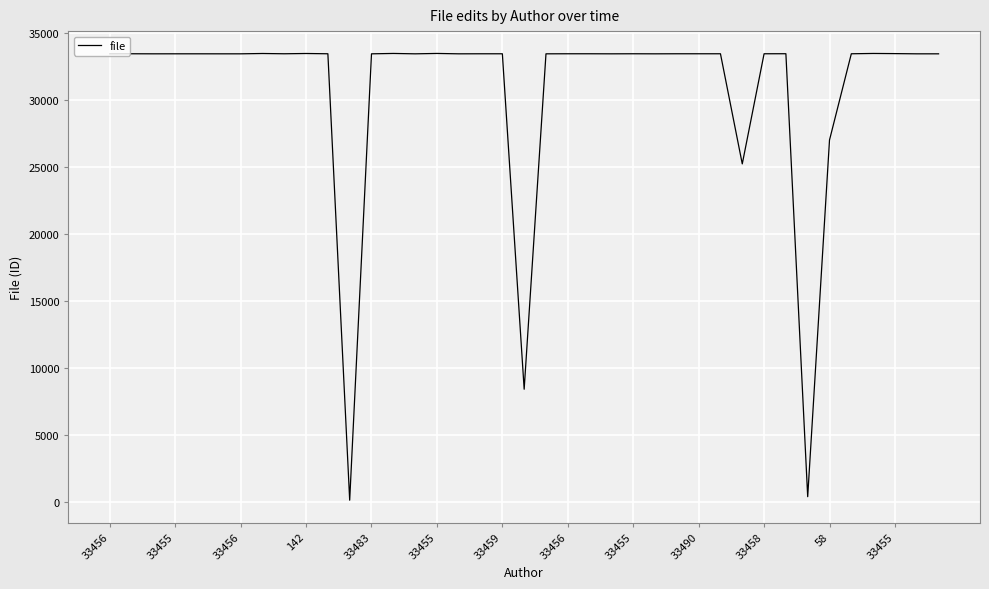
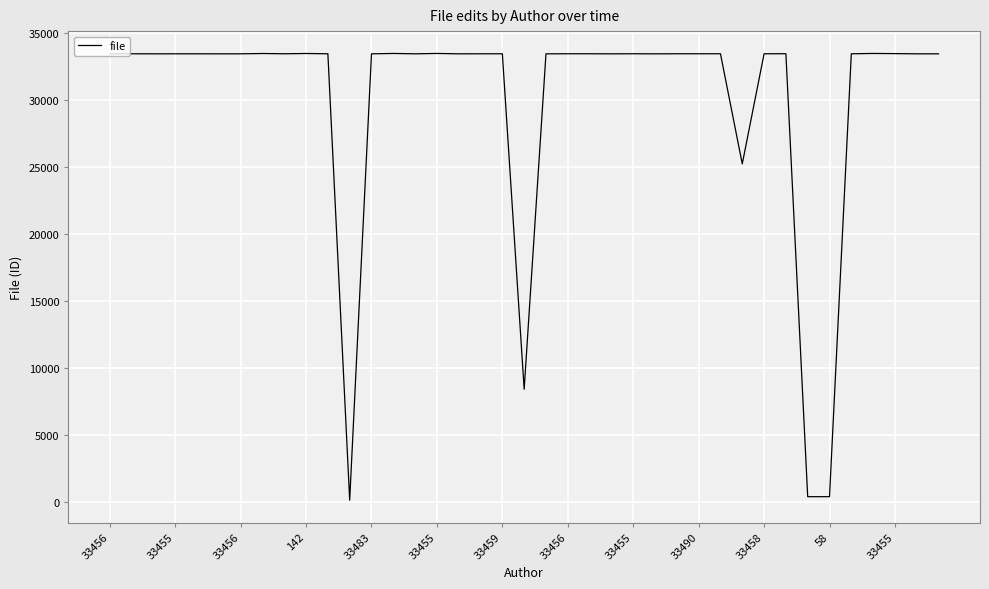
58: 27000 -> 400
